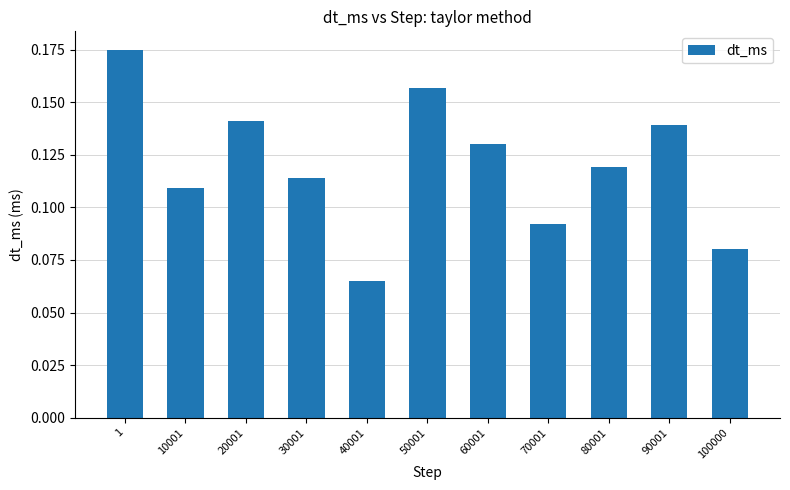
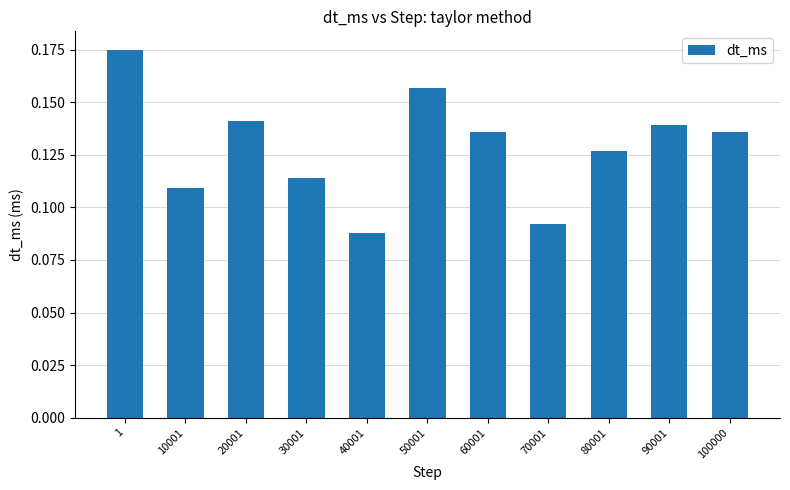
40001: 0.065 -> 0.088
60001: 0.130 -> 0.136
80001: 0.119 -> 0.127
100000: 0.080 -> 0.136
